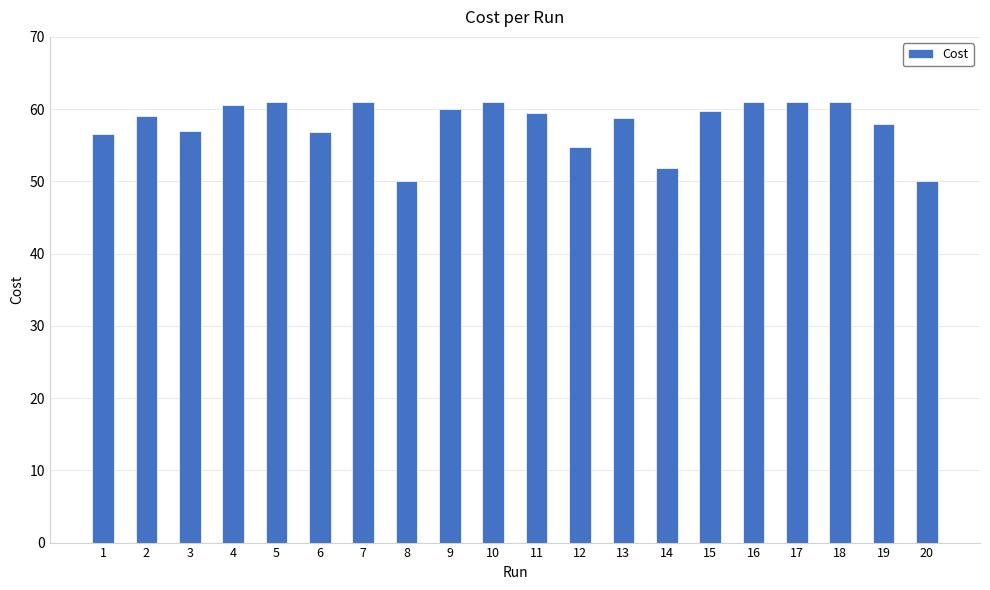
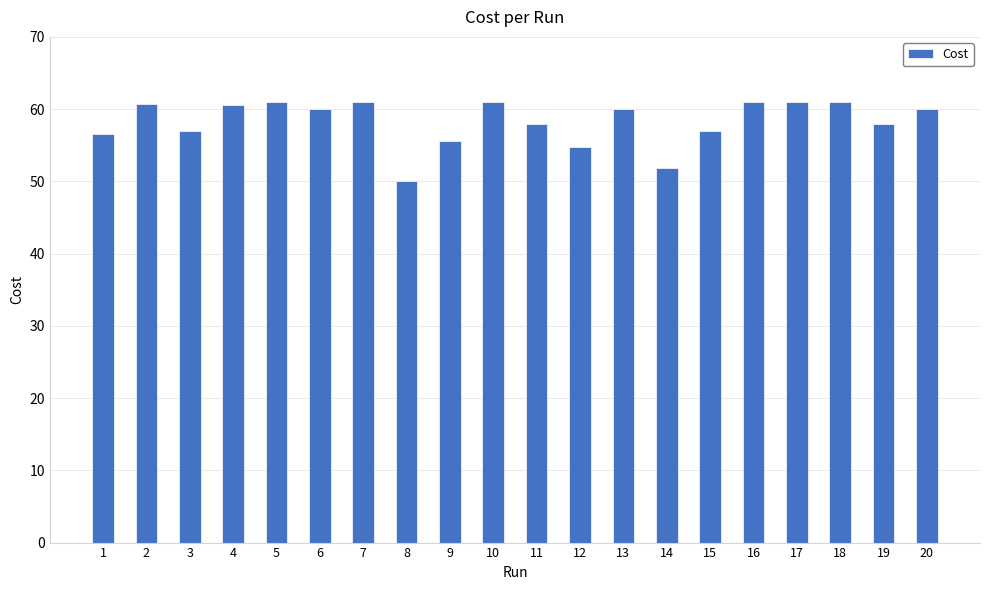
2: 59 -> 61
6: 57 -> 60
9: 60 -> 56
11: 60 -> 58
13: 59 -> 60
15: 60 -> 57
20: 50 -> 60
